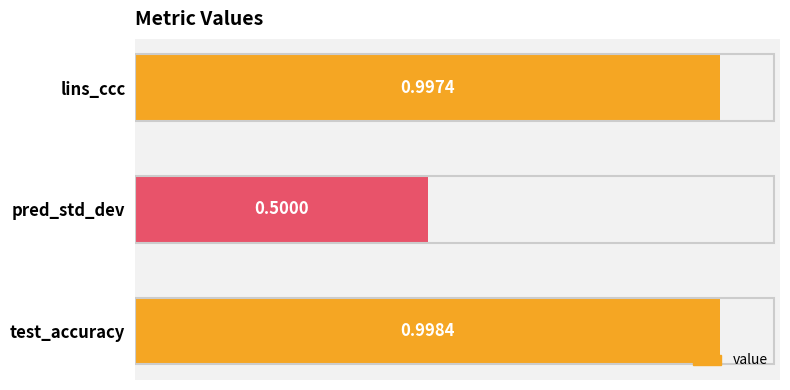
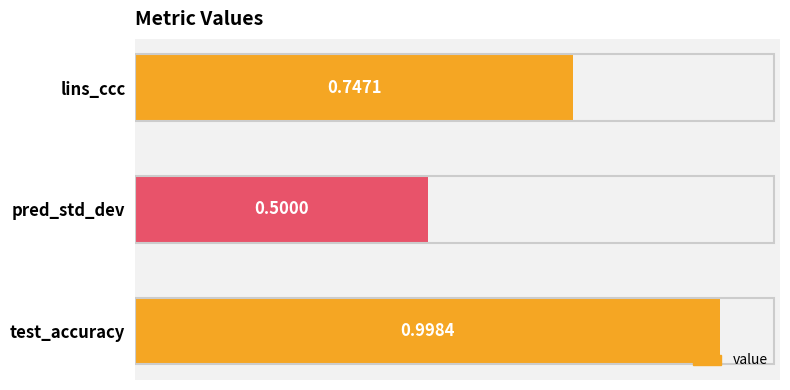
lins_ccc: 0.9974 -> 0.7471
